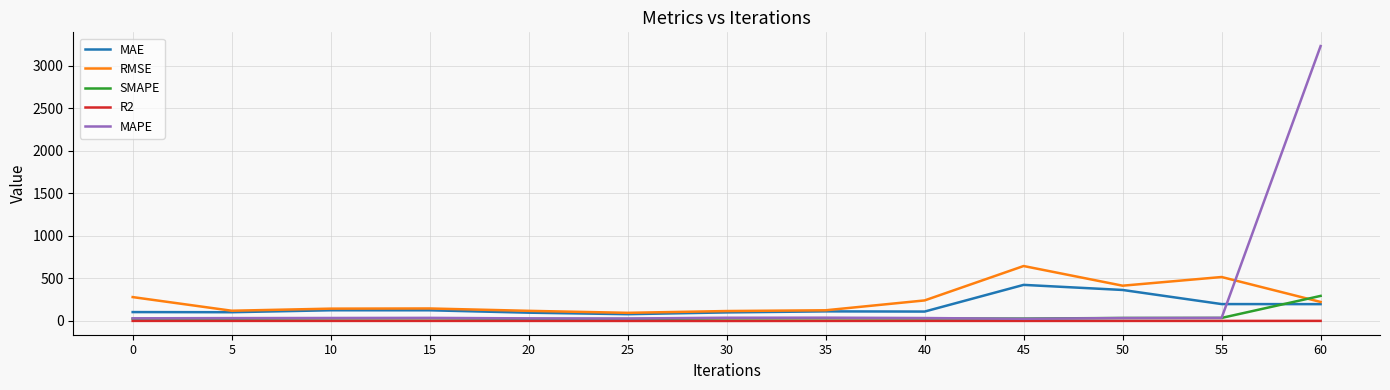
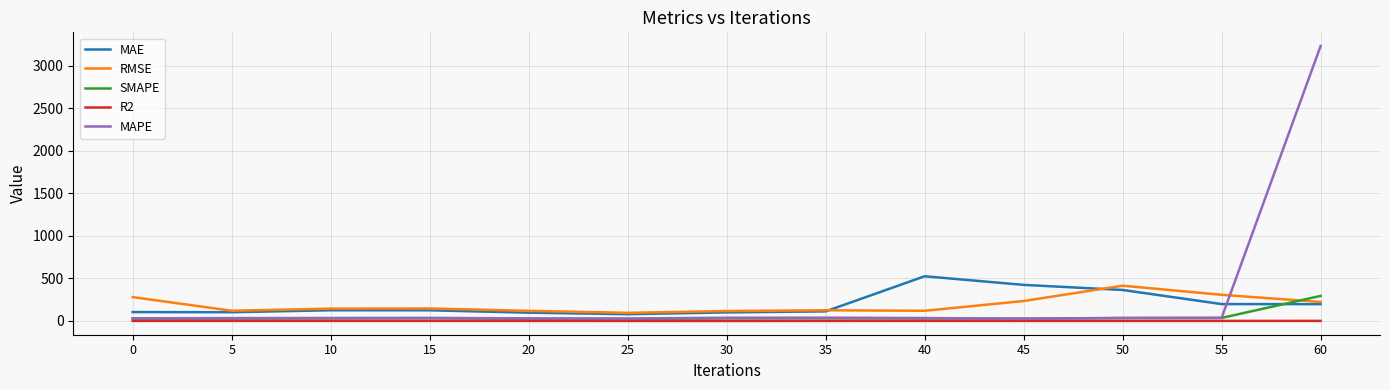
MAE, 40: 100 -> 500
RMSE, 40: 200 -> 100
RMSE, 45: 600 -> 200
RMSE, 55: 500 -> 300
